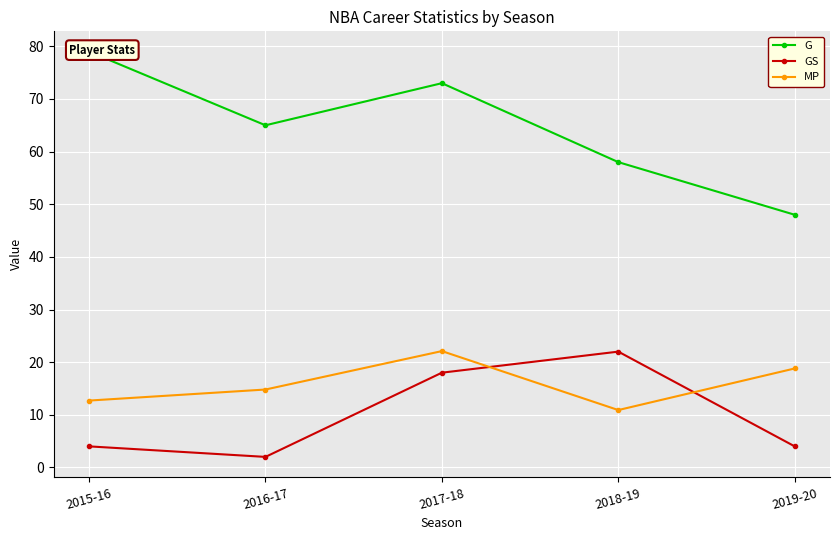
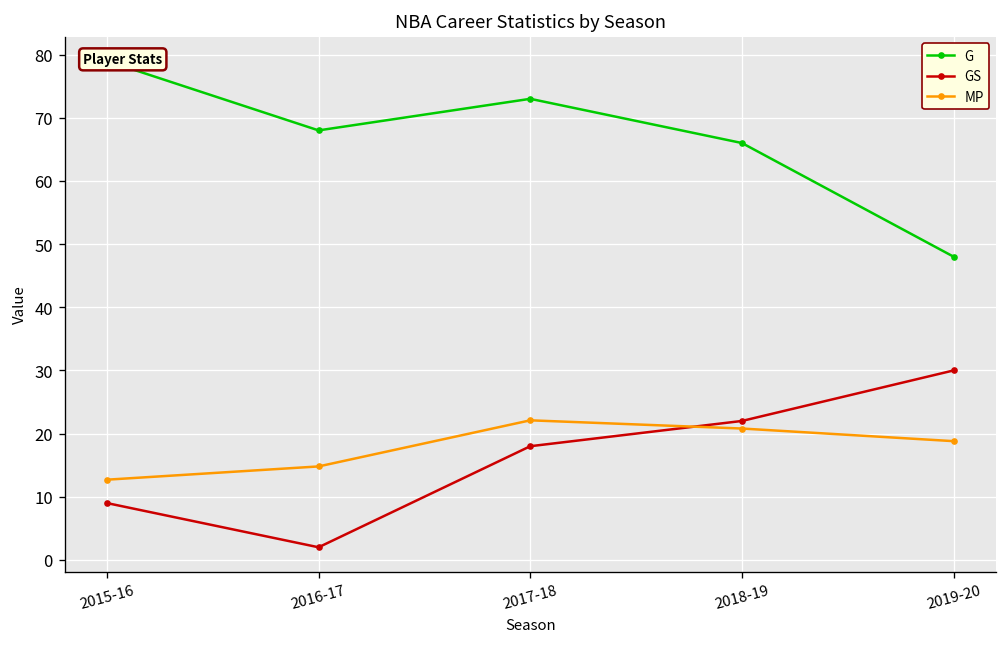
GS, 2015-16: 4 -> 9
G, 2016-17: 65 -> 68
G, 2018-19: 58 -> 66
MP, 2018-19: 11 -> 21
GS, 2019-20: 4 -> 30
